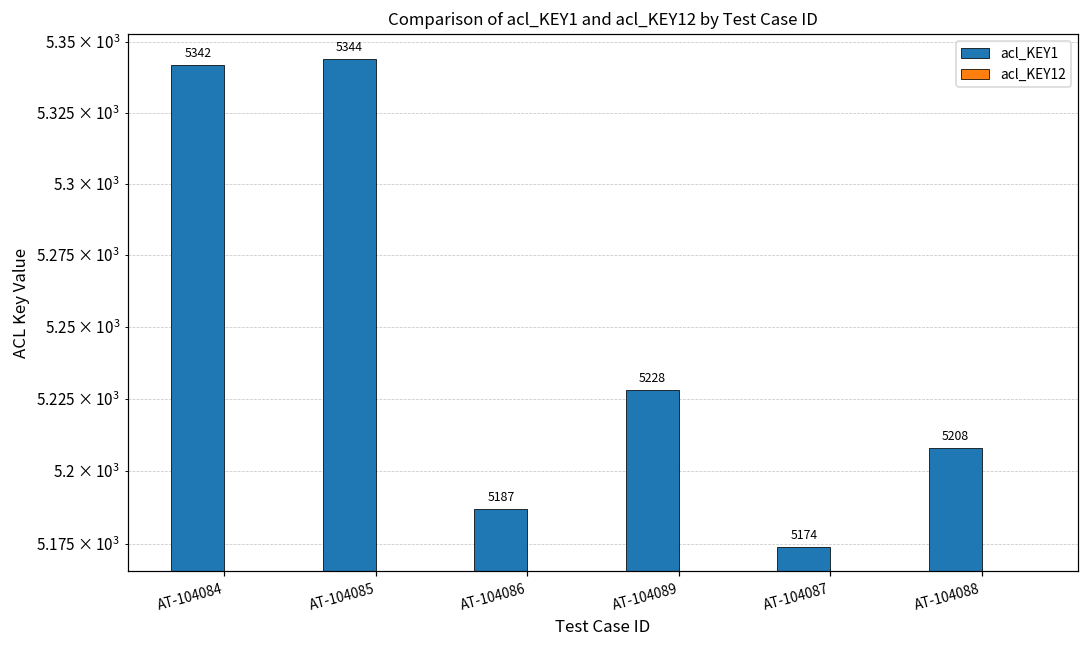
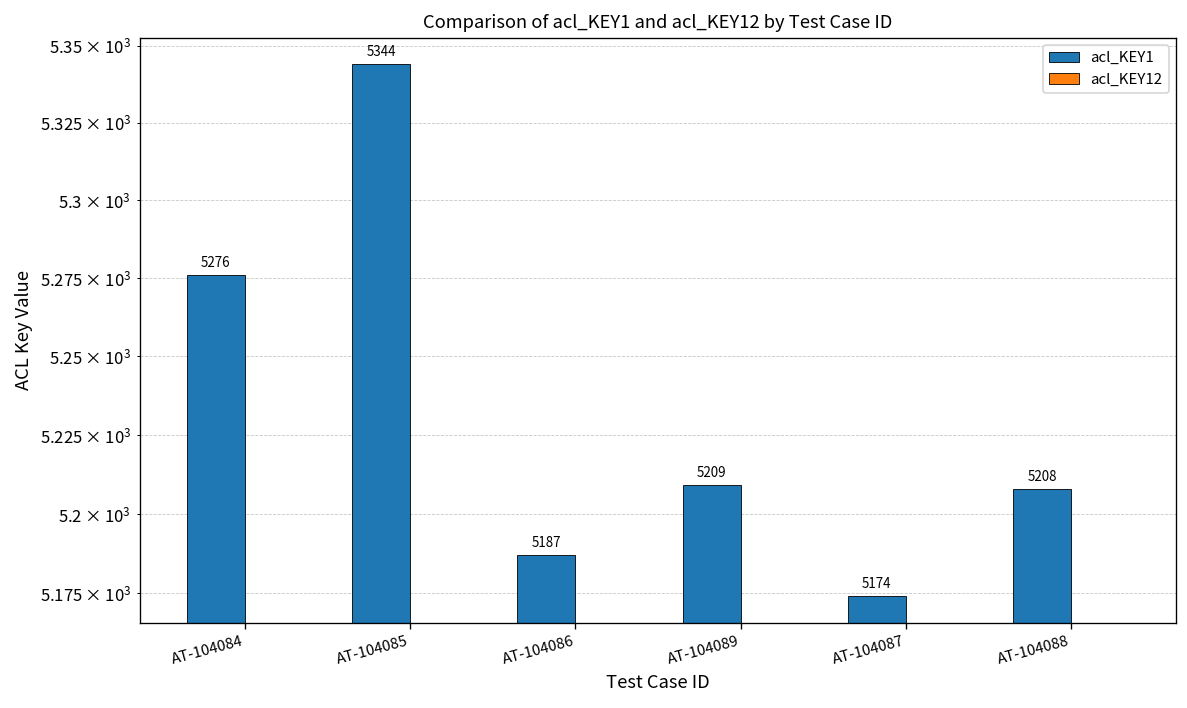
acl_KEY1, AT-104084: 5342 -> 5276
acl_KEY1, AT-104089: 5228 -> 5209
